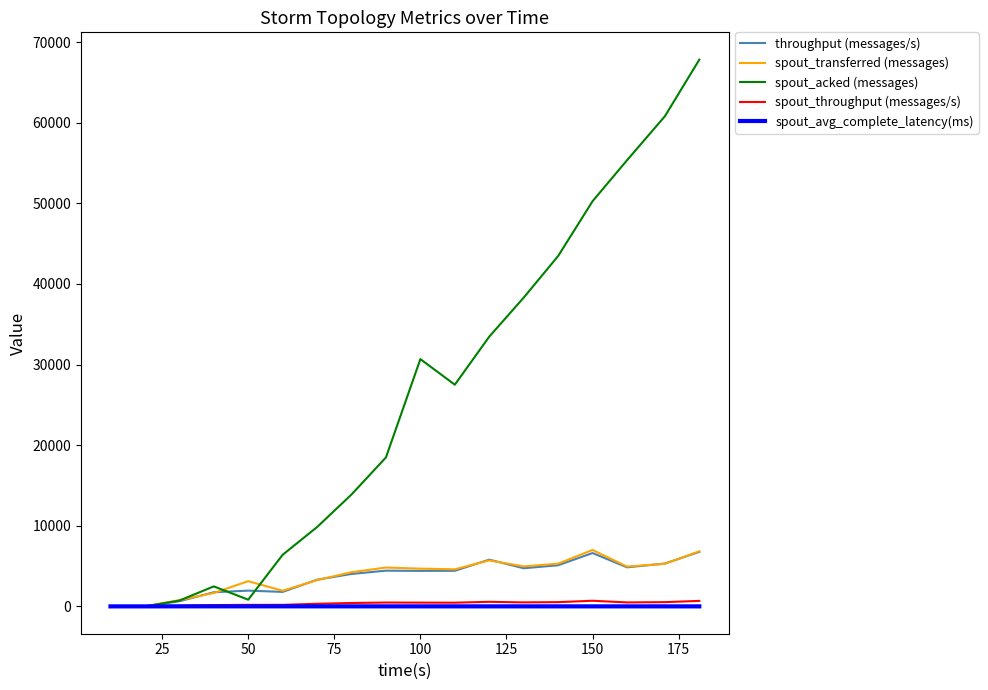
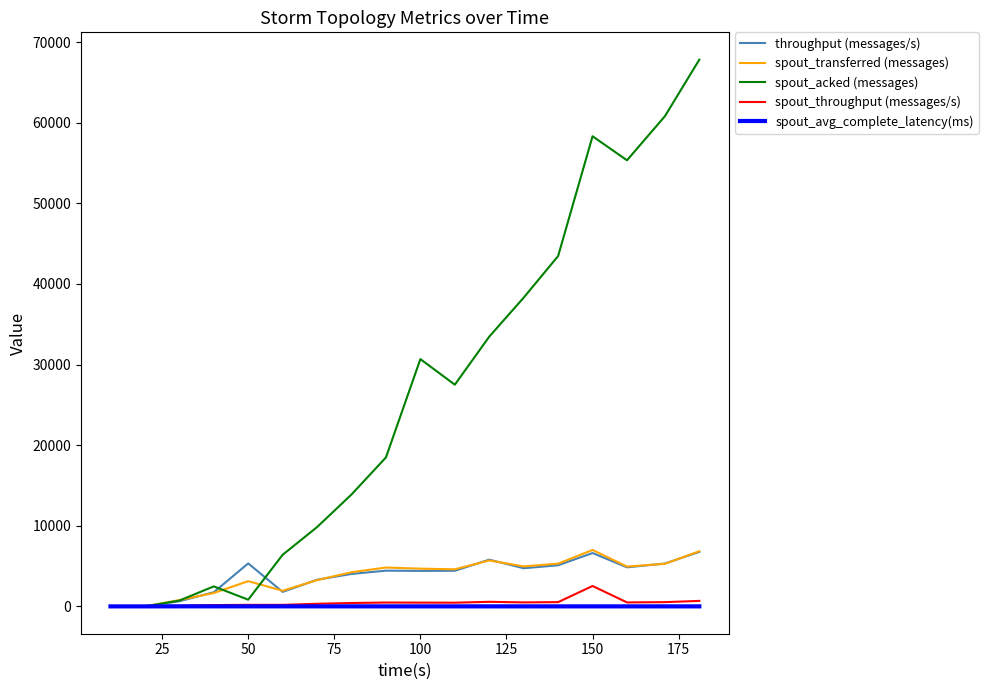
throughput (messages/s), 50: 2000 -> 5000
spout_acked (messages), 150: 50000 -> 58000
spout_throughput (messages/s), 150: 1000 -> 3000
